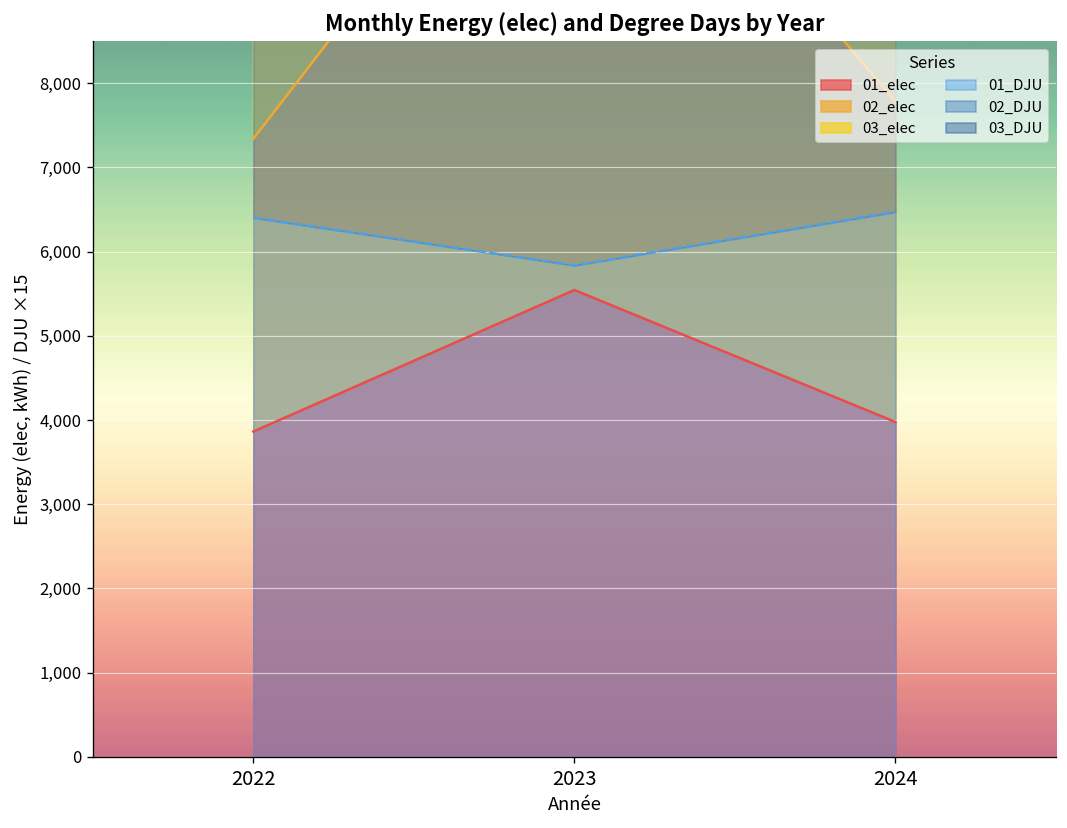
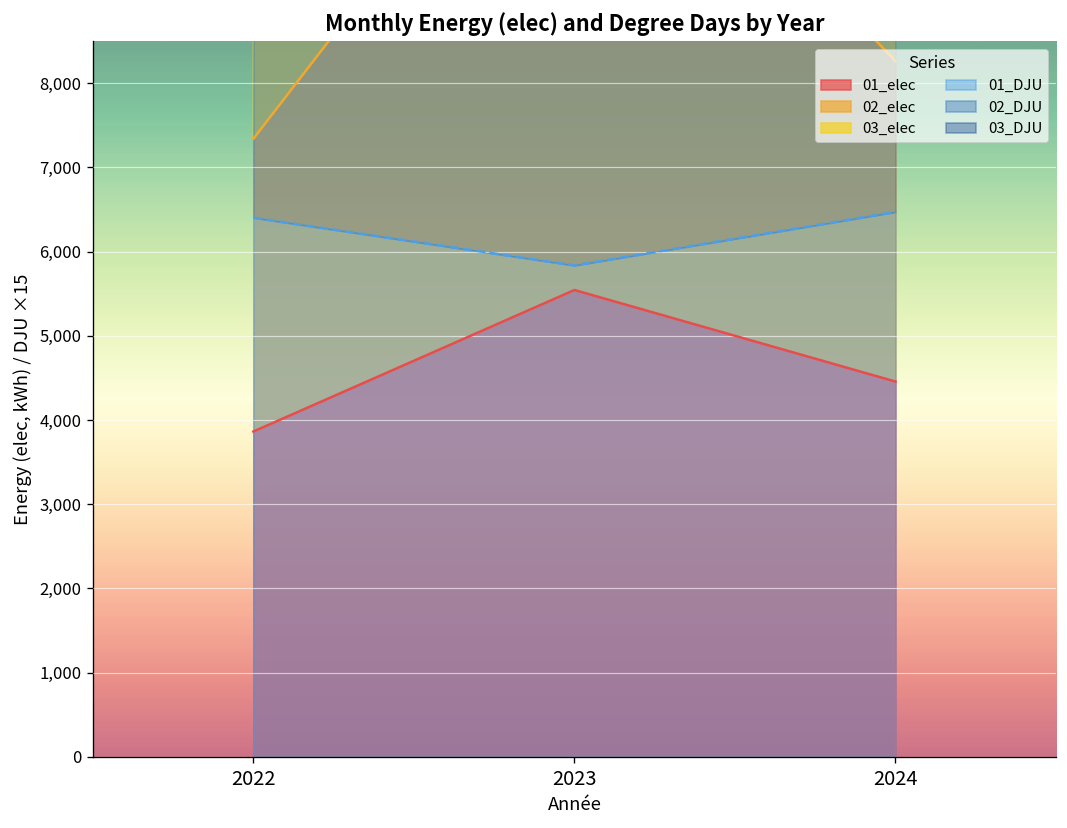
01_elec, 2024: 4,000 -> 4,500
